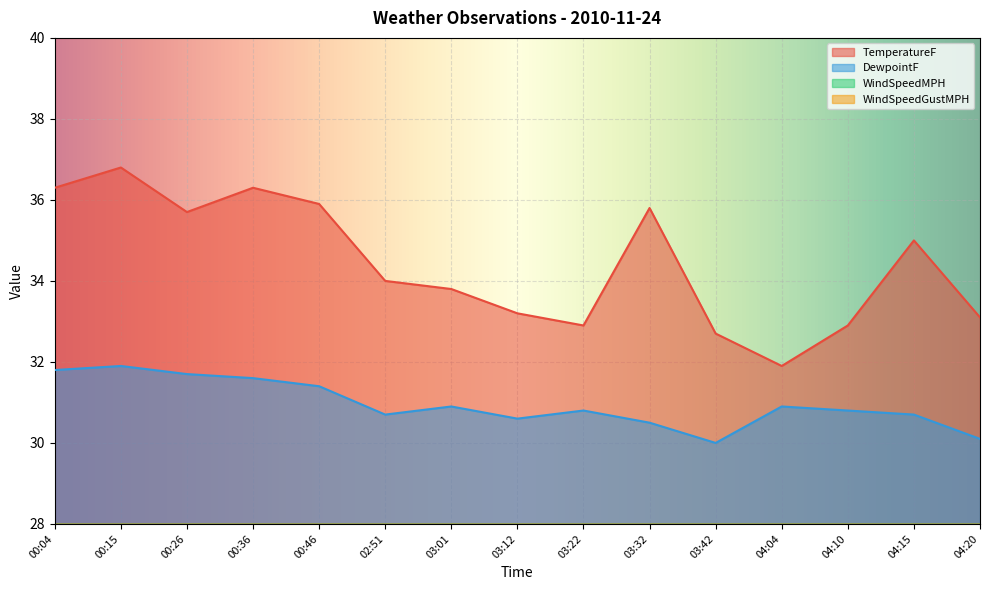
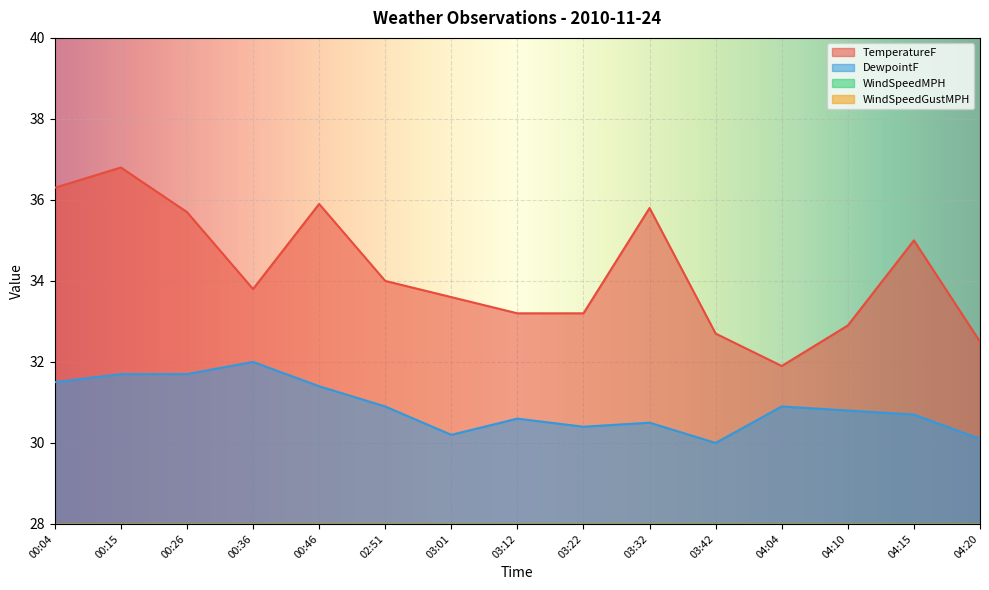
DewpointF, 00:04: 31.8 -> 31.5
DewpointF, 00:15: 31.9 -> 31.7
TemperatureF, 00:36: 36.3 -> 33.8
DewpointF, 00:36: 31.6 -> 32.0
DewpointF, 02:51: 30.7 -> 30.9
TemperatureF, 03:01: 33.8 -> 33.6
DewpointF, 03:01: 30.9 -> 30.2
TemperatureF, 03:22: 32.9 -> 33.2
DewpointF, 03:22: 30.8 -> 30.4
TemperatureF, 04:20: 33.1 -> 32.5
